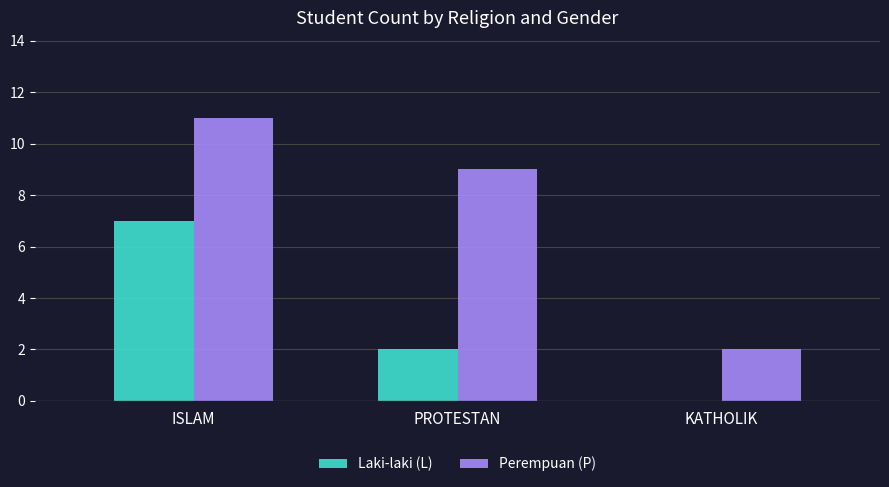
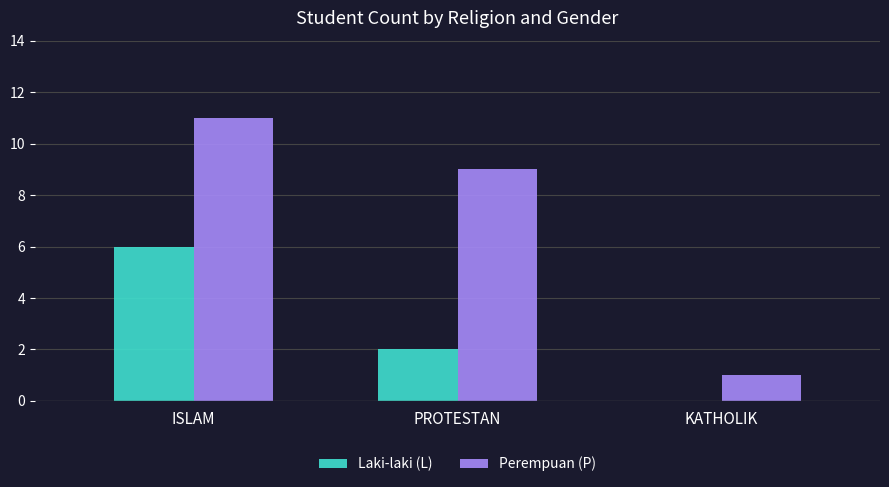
Laki-laki (L), ISLAM: 7 -> 6
Perempuan (P), KATHOLIK: 2 -> 1
